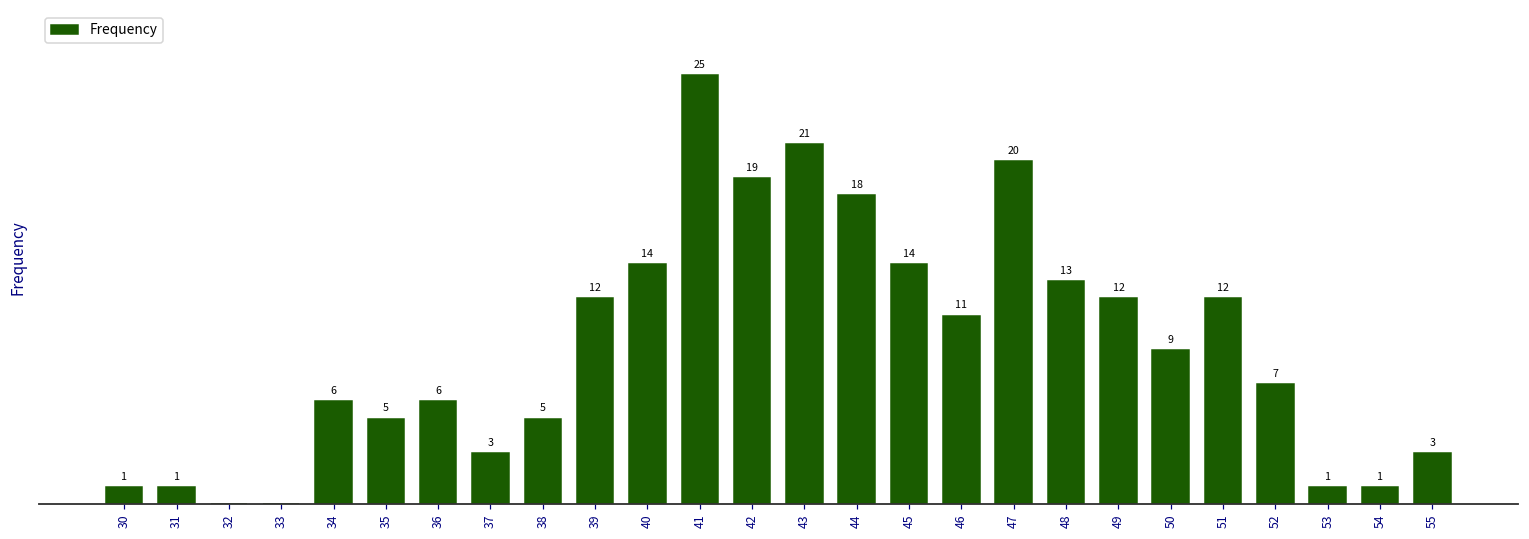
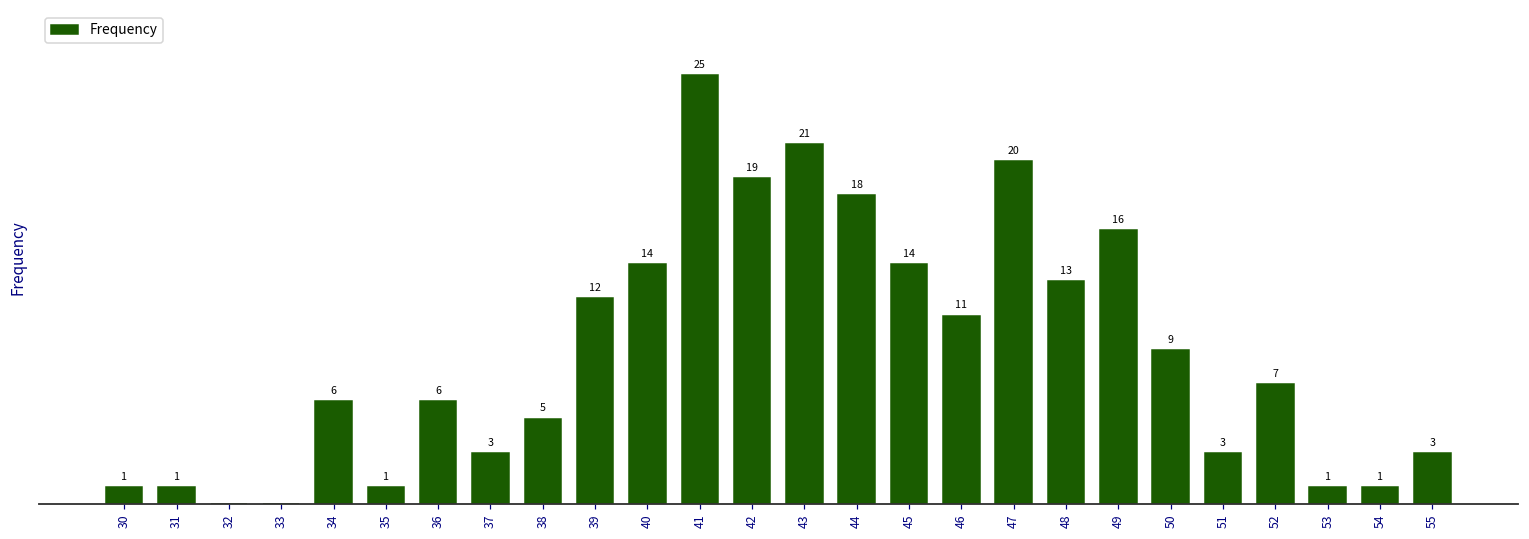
35: 5 -> 1
49: 12 -> 16
51: 12 -> 3
